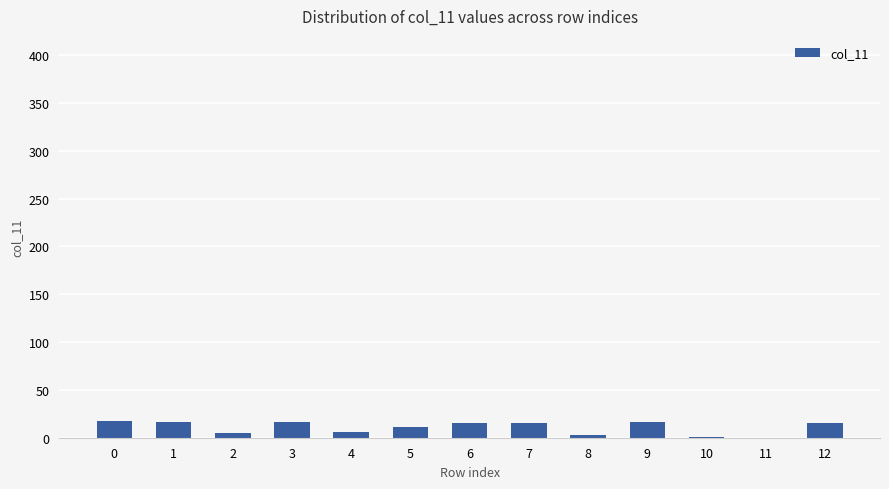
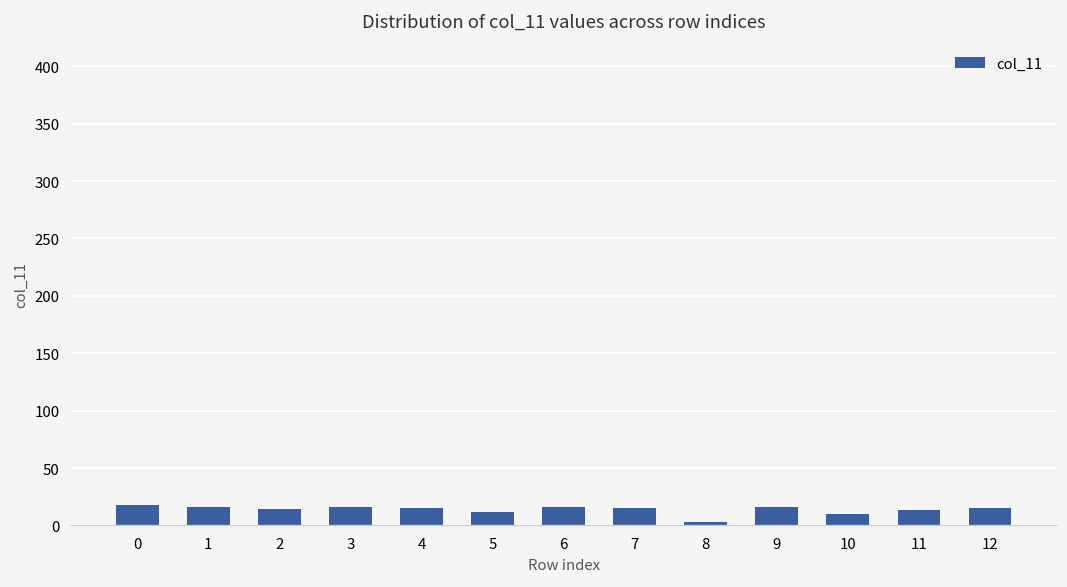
2: 5 -> 15
4: 6 -> 15
10: 0 -> 10
11: 0 -> 10
